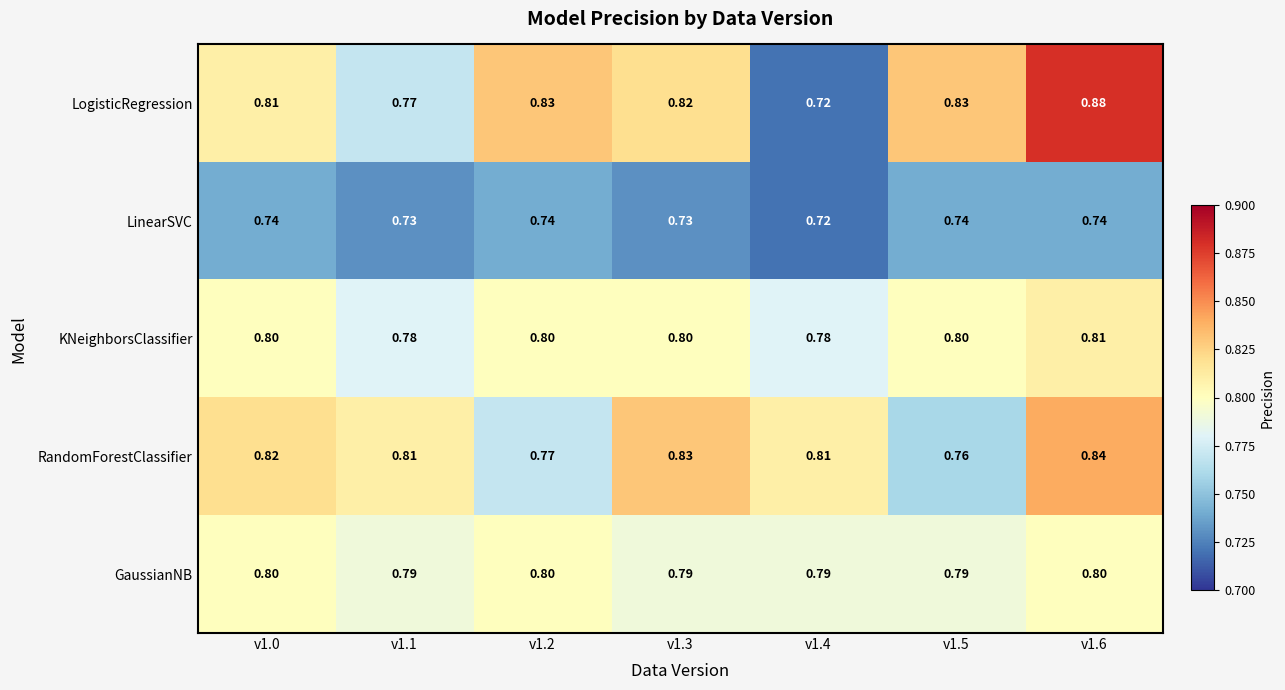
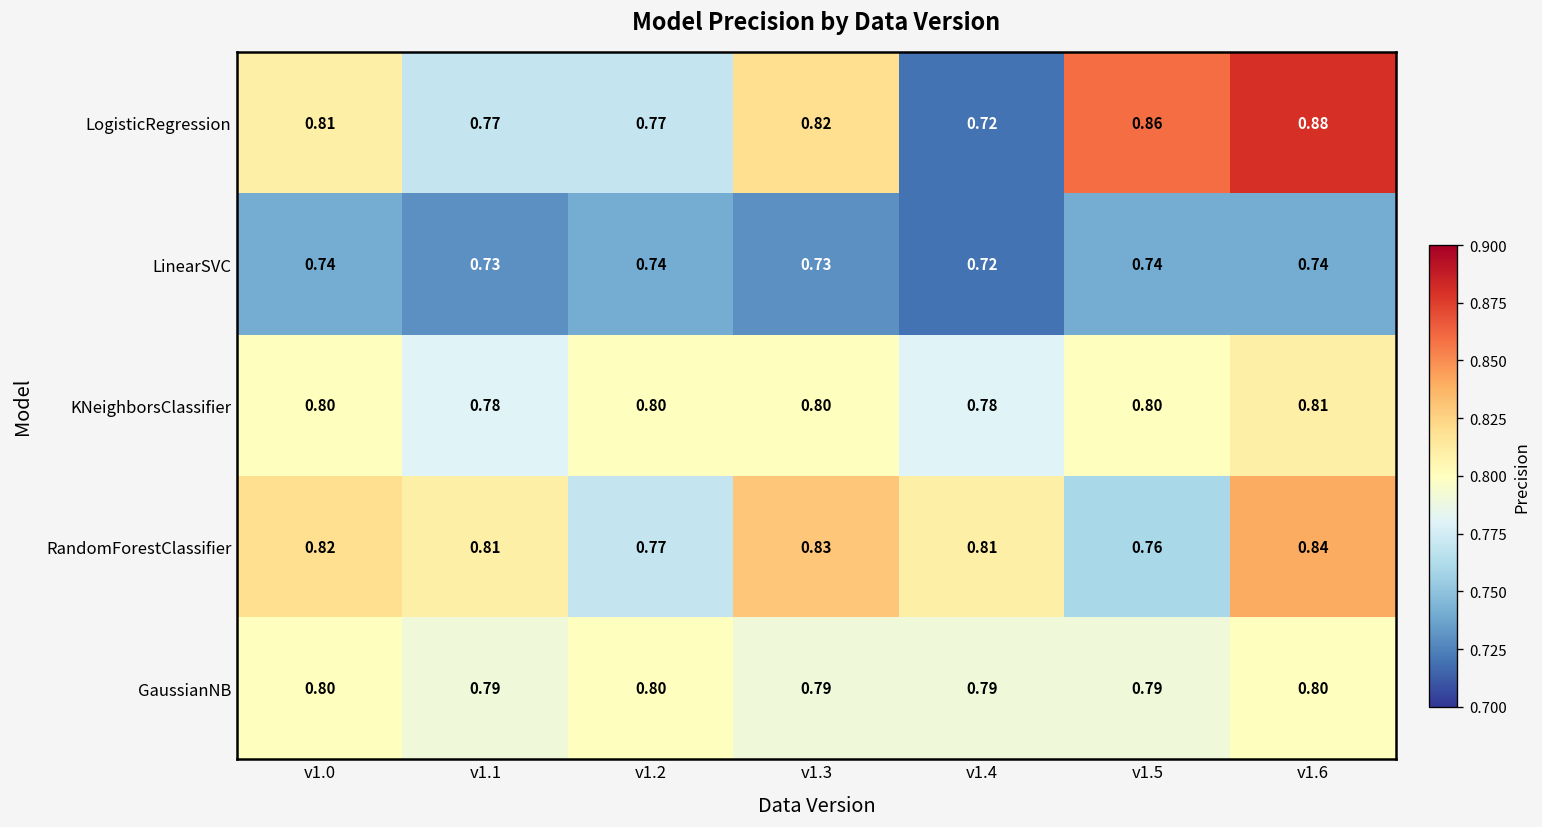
LogisticRegression, v1.2: 0.83 -> 0.77
LogisticRegression, v1.5: 0.83 -> 0.86
